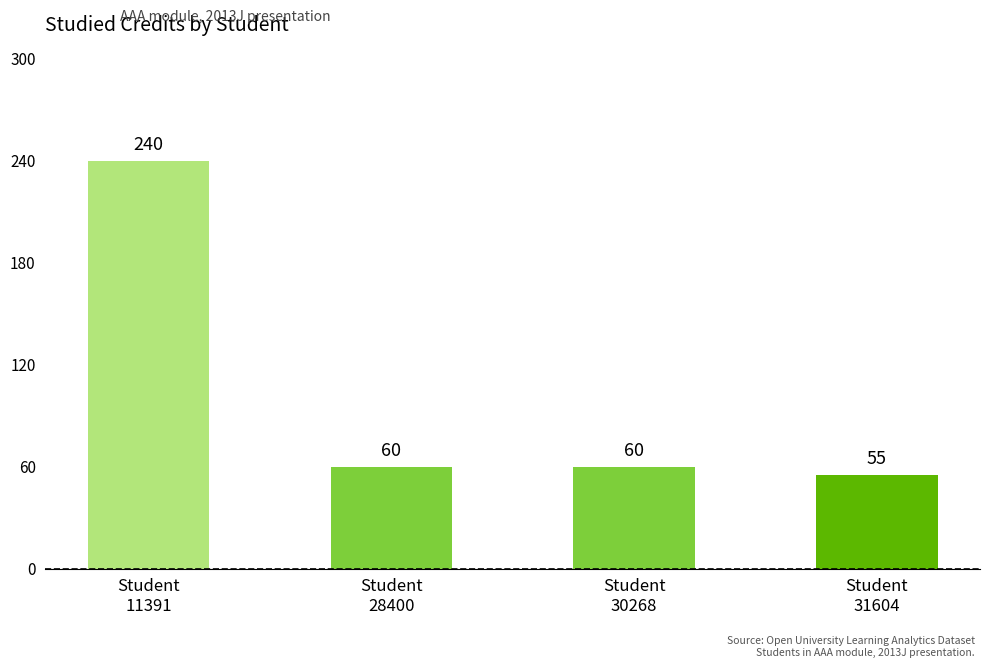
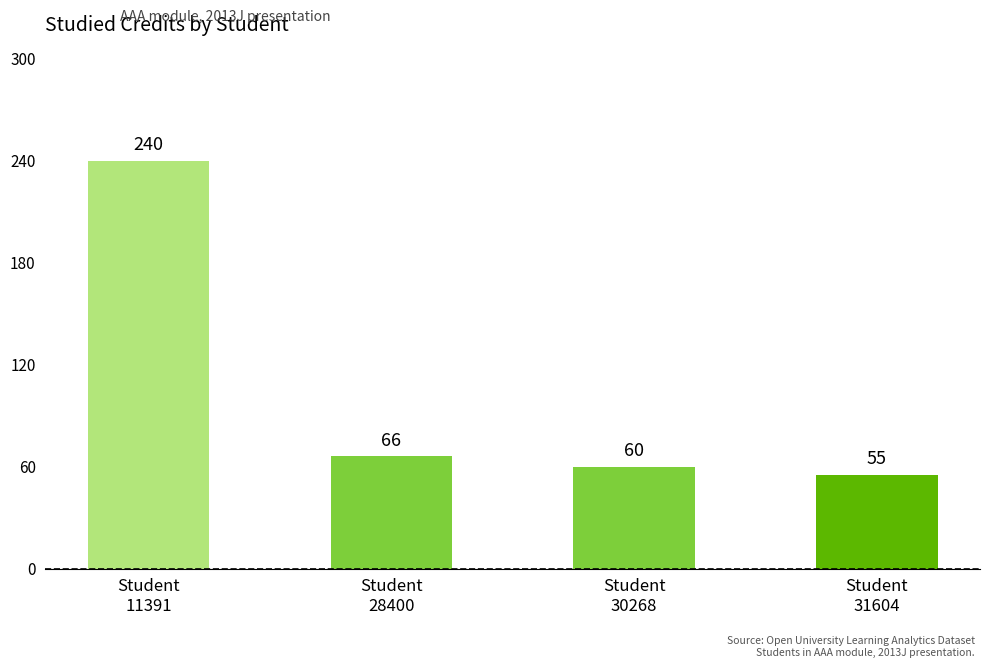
Student 28400: 60 -> 66
